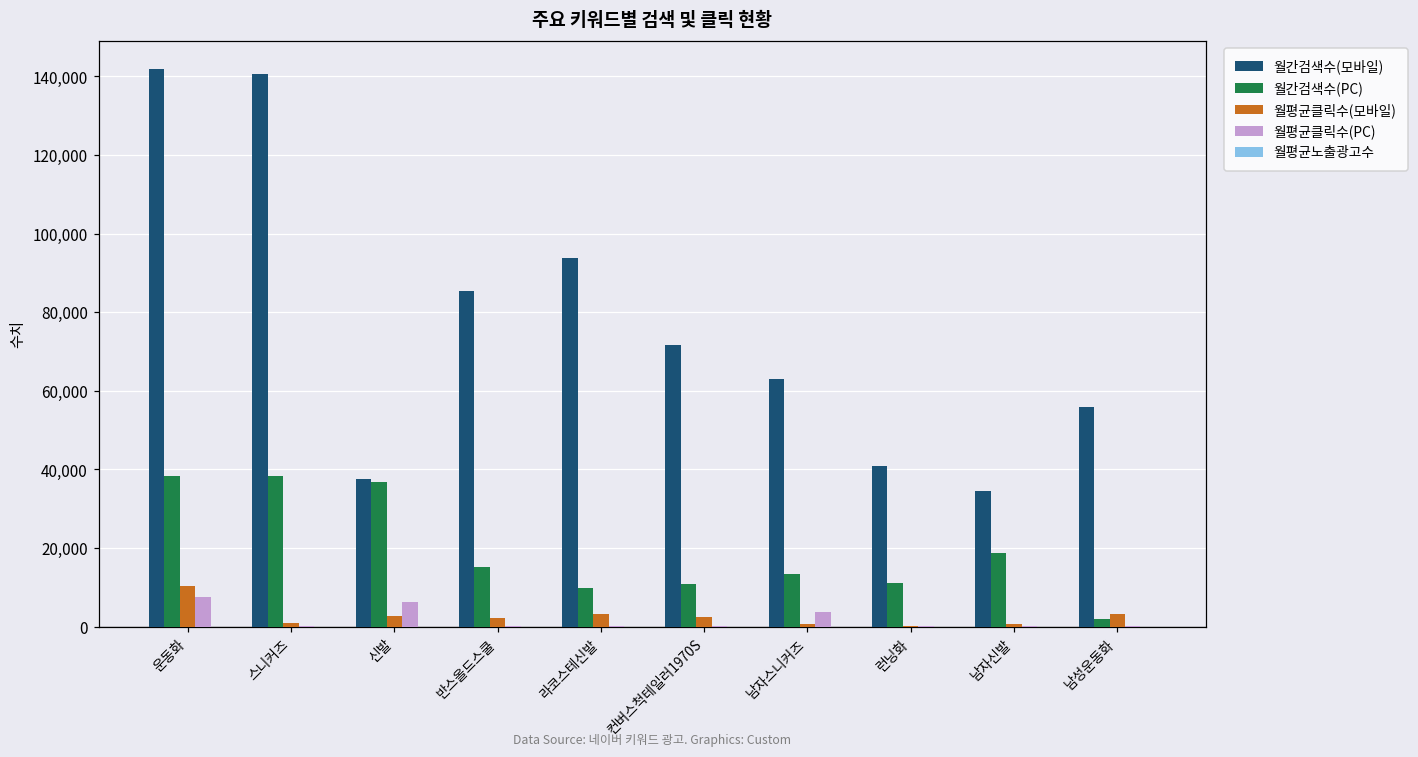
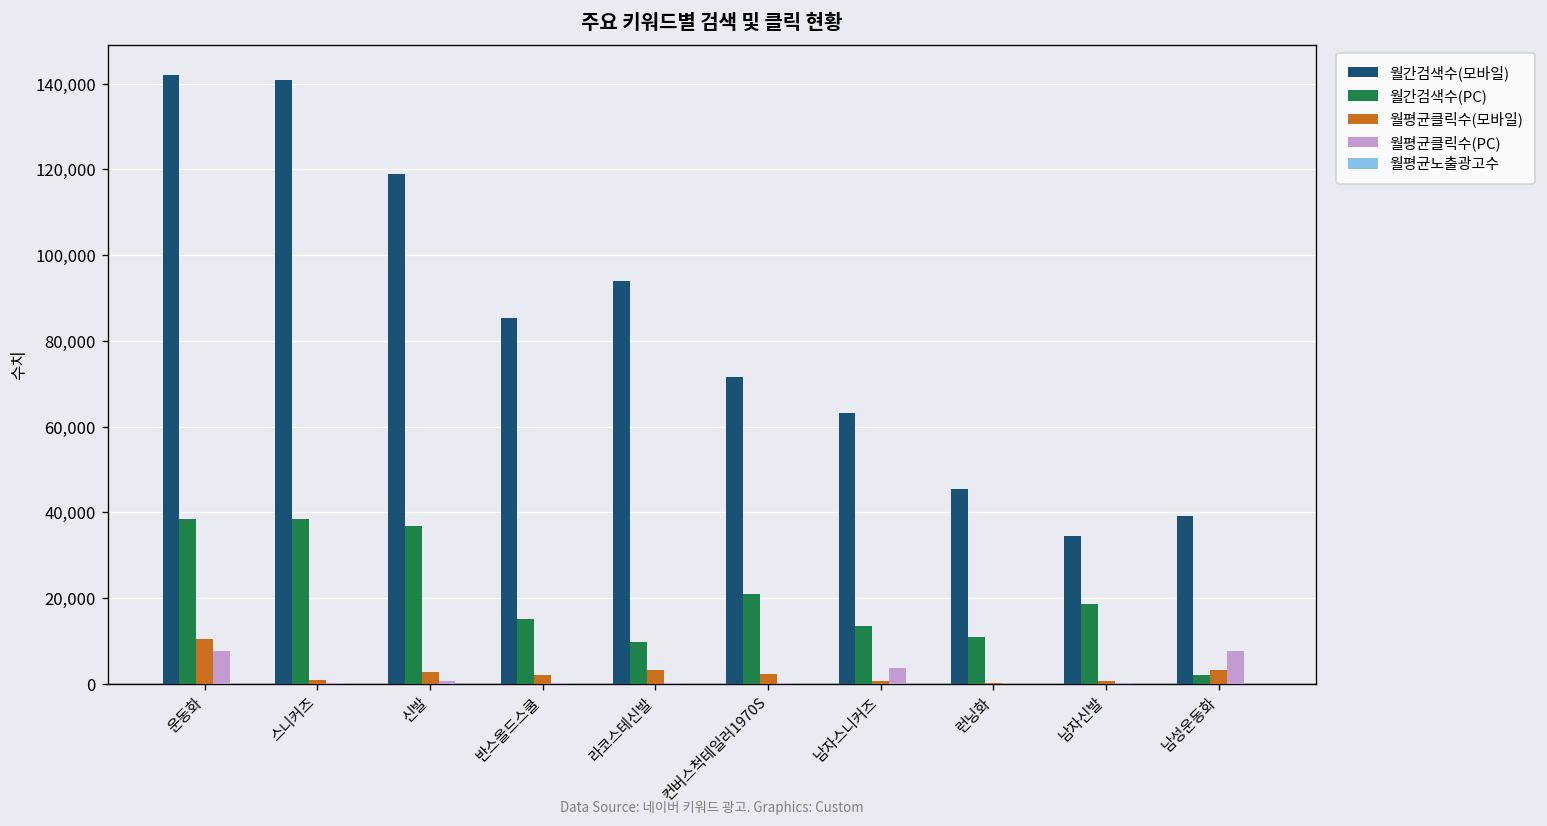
월간검색수(모바일), 신발: 38,000 -> 119,000
월평균클릭수(PC), 신발: 6,000 -> 1,000
월간검색수(PC), 컨버스척테일러1970S: 11,000 -> 21,000
월간검색수(모바일), 런닝화: 41,000 -> 46,000
월간검색수(모바일), 남성운동화: 56,000 -> 39,000
월평균클릭수(PC), 남성운동화: 0 -> 8,000
